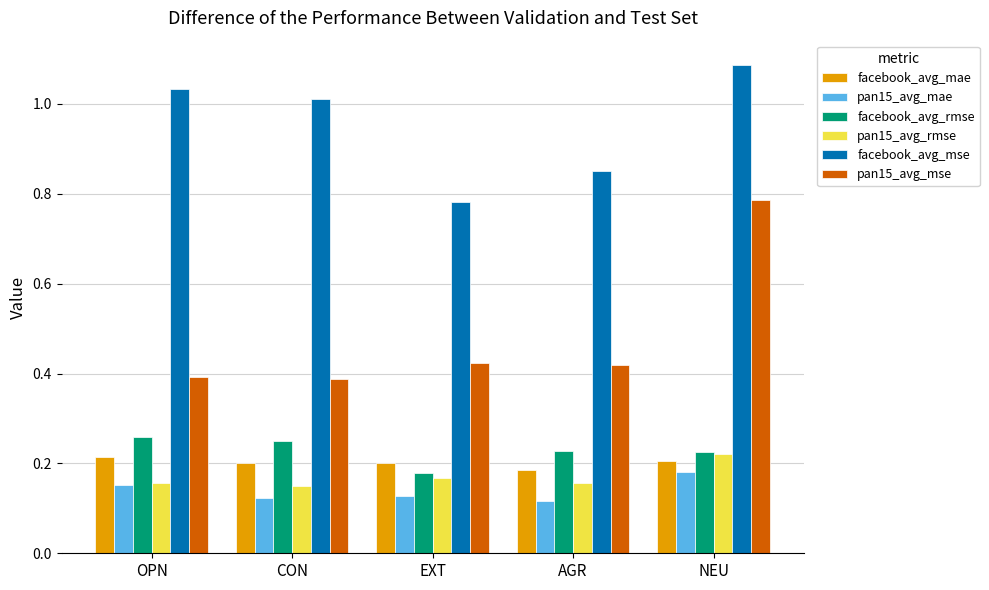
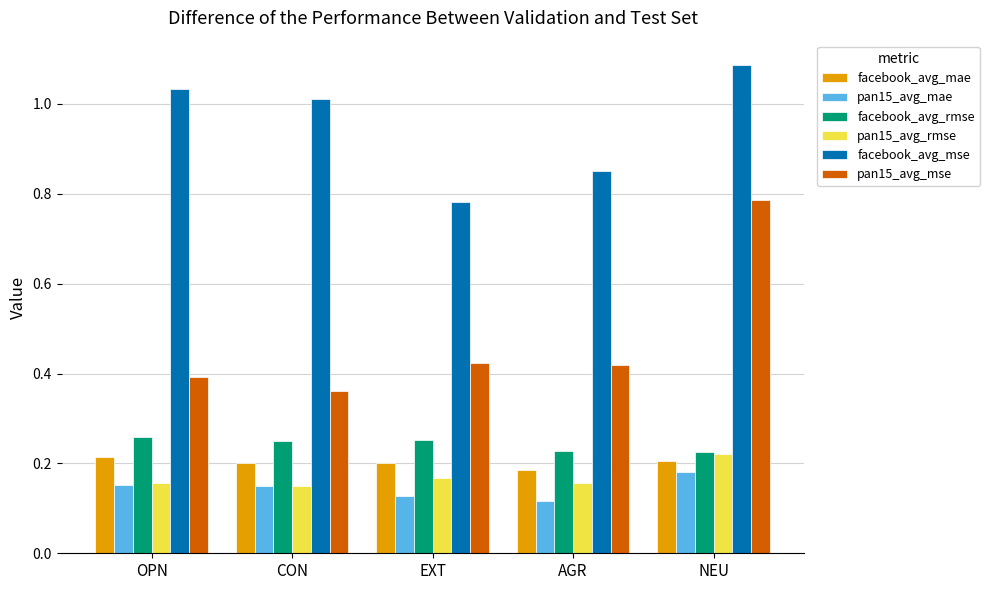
pan15_avg_mae, CON: 0.12 -> 0.15
pan15_avg_mse, CON: 0.39 -> 0.36
facebook_avg_rmse, EXT: 0.18 -> 0.25
